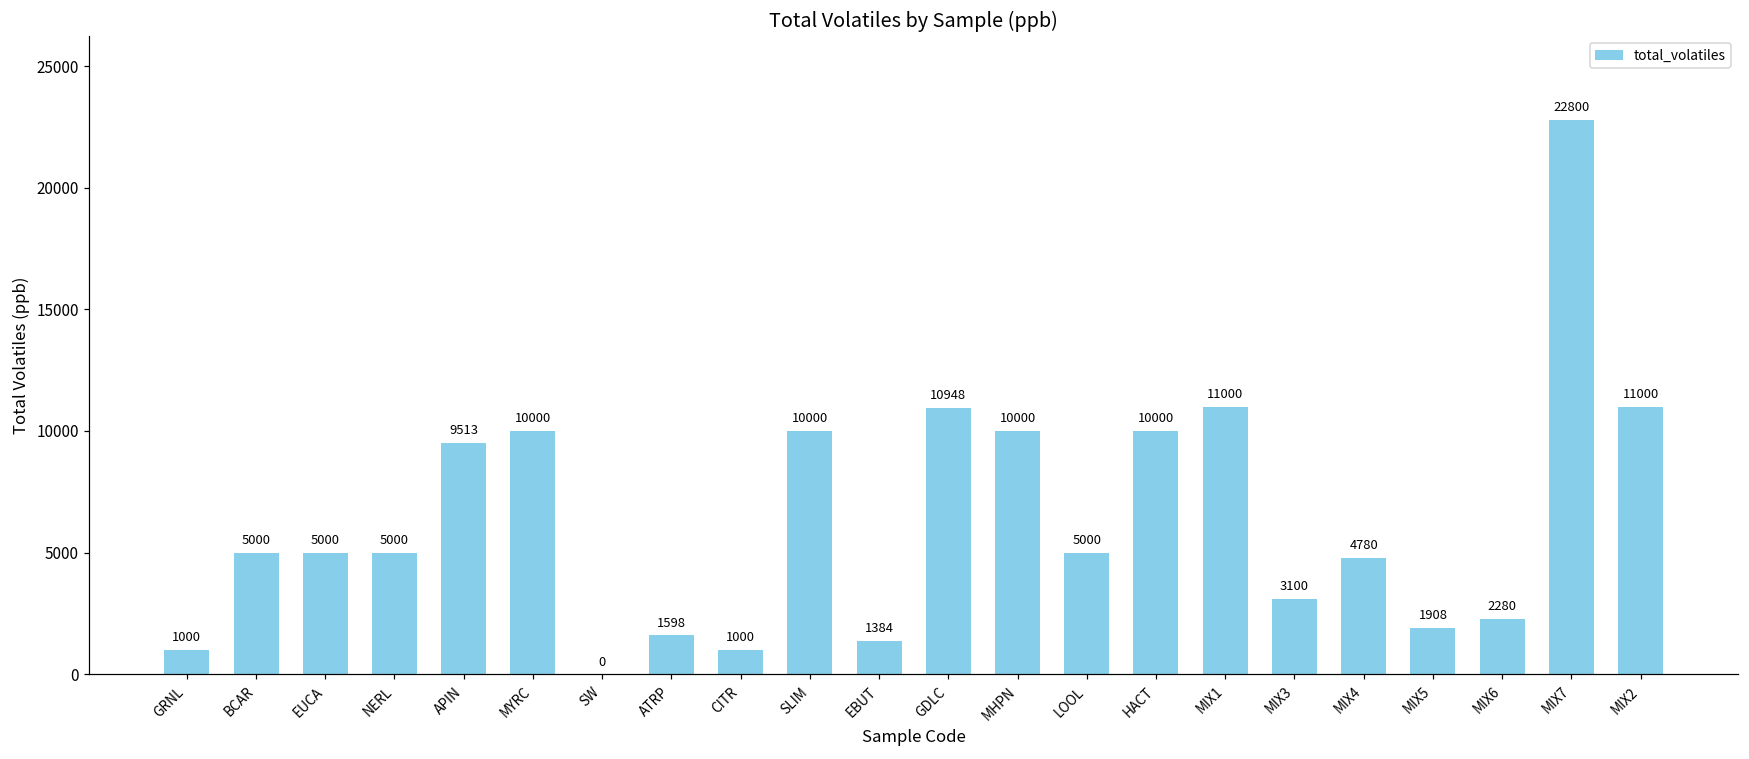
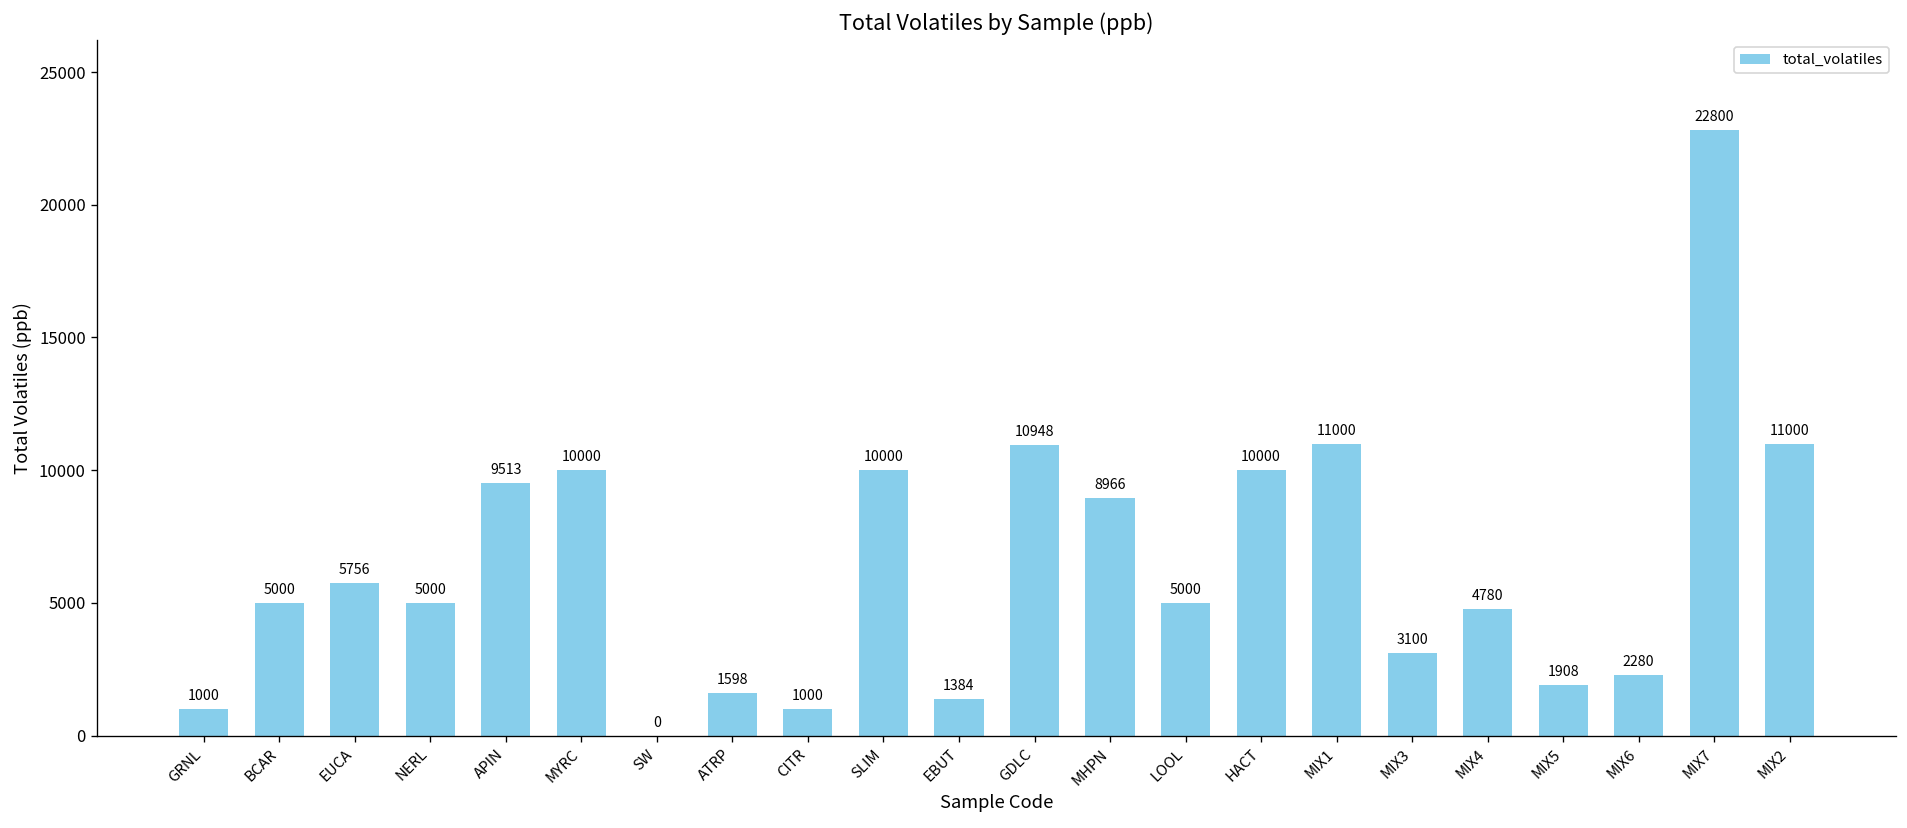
EUCA: 5000 -> 5756
MHPN: 10000 -> 8966
